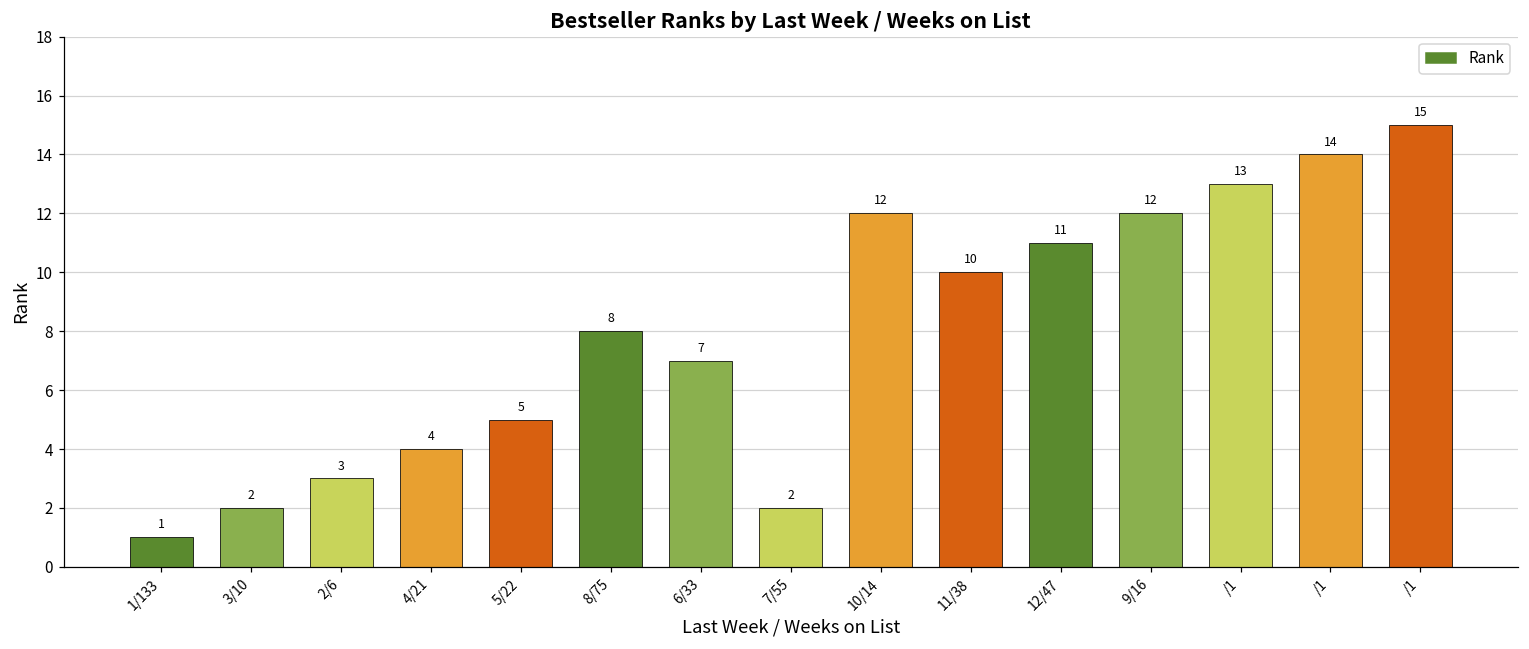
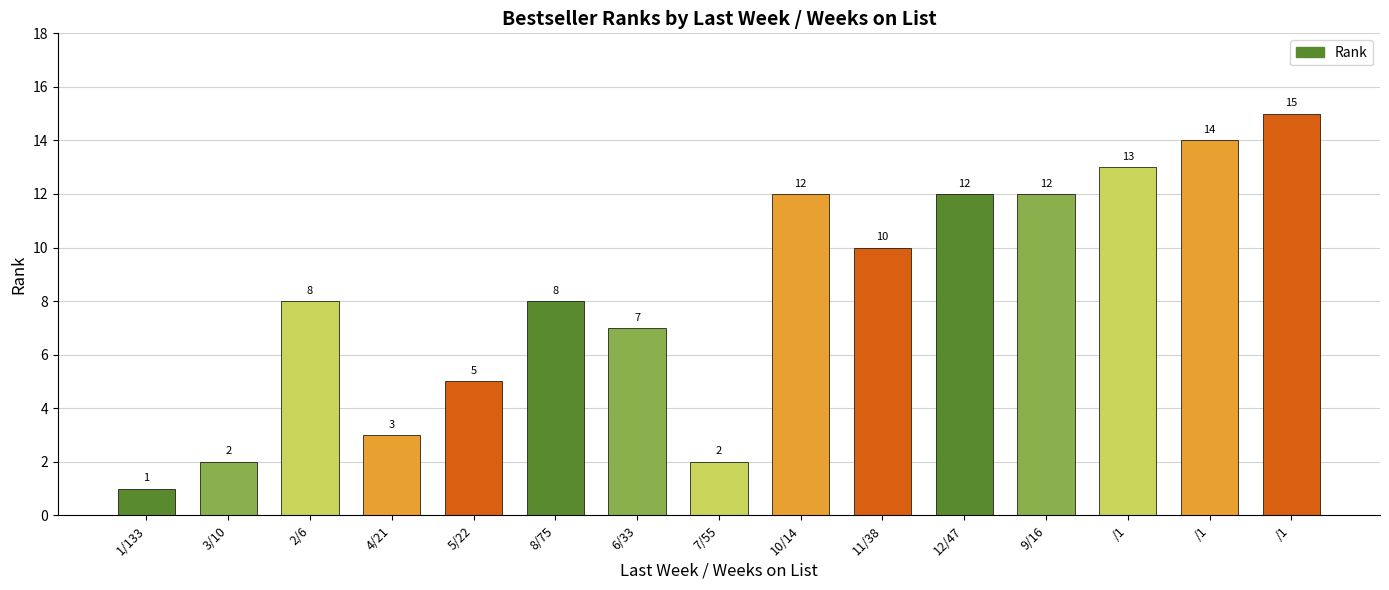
2/6: 3 -> 8
4/21: 4 -> 3
12/47: 11 -> 12
